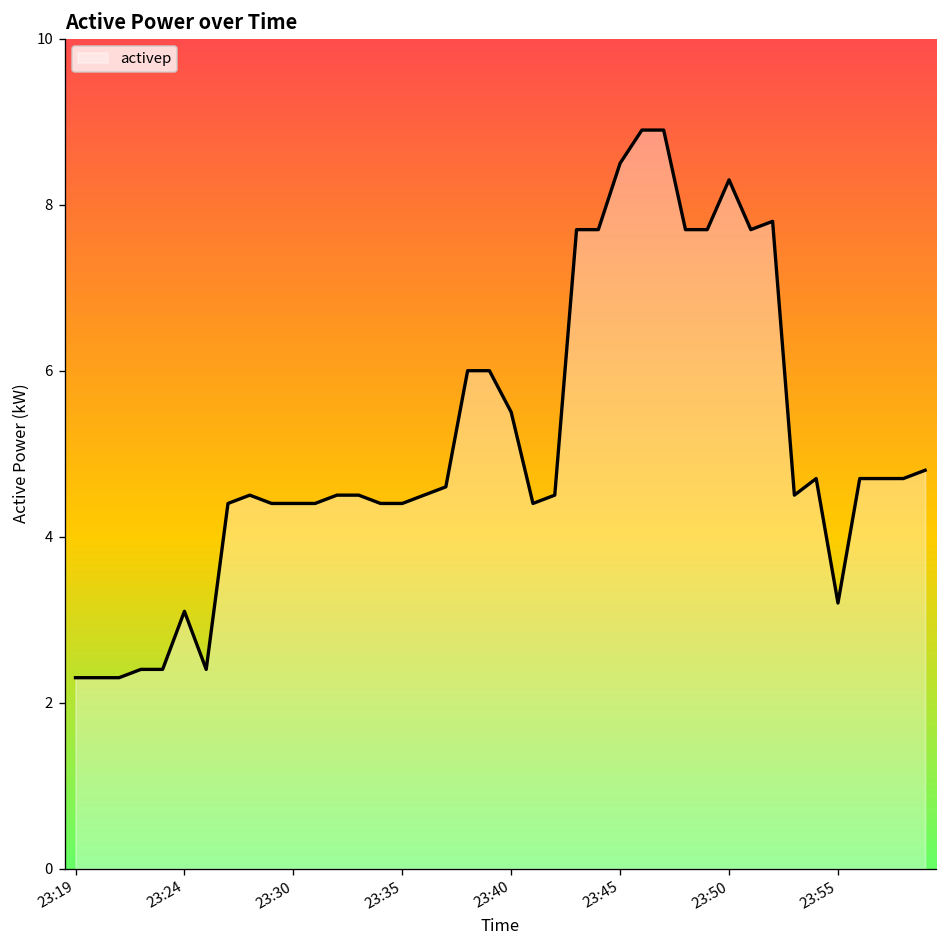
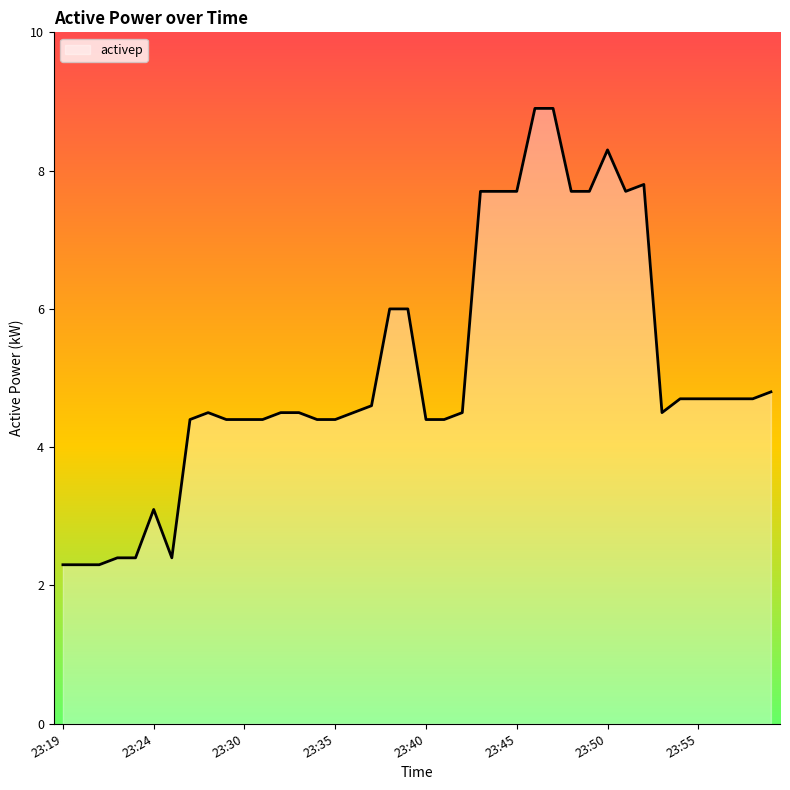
23:40: 5.5 -> 4.4
23:45: 8.5 -> 7.7
23:55: 3.2 -> 4.7
